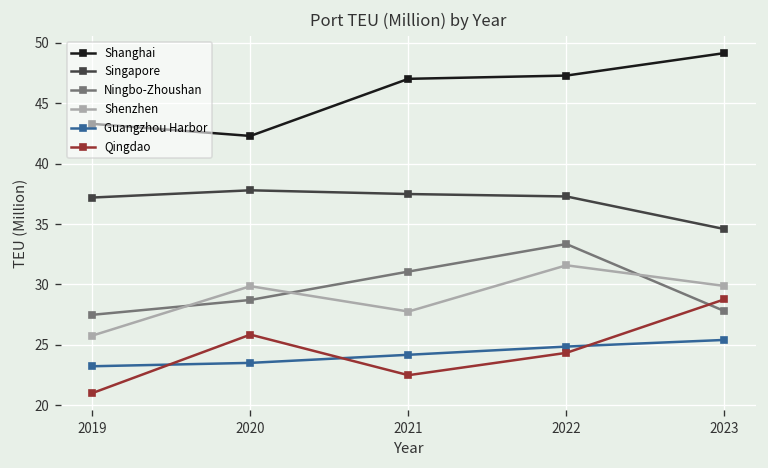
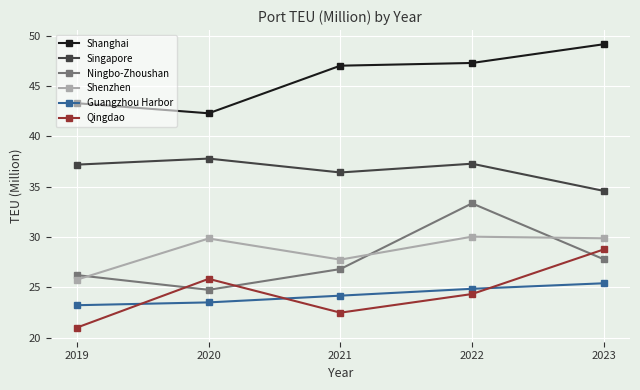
Ningbo-Zhoushan, 2019: 27.5 -> 26.2
Ningbo-Zhoushan, 2020: 28.7 -> 24.8
Singapore, 2021: 37.5 -> 36.4
Ningbo-Zhoushan, 2021: 31.1 -> 26.8
Shenzhen, 2022: 31.6 -> 30.0
